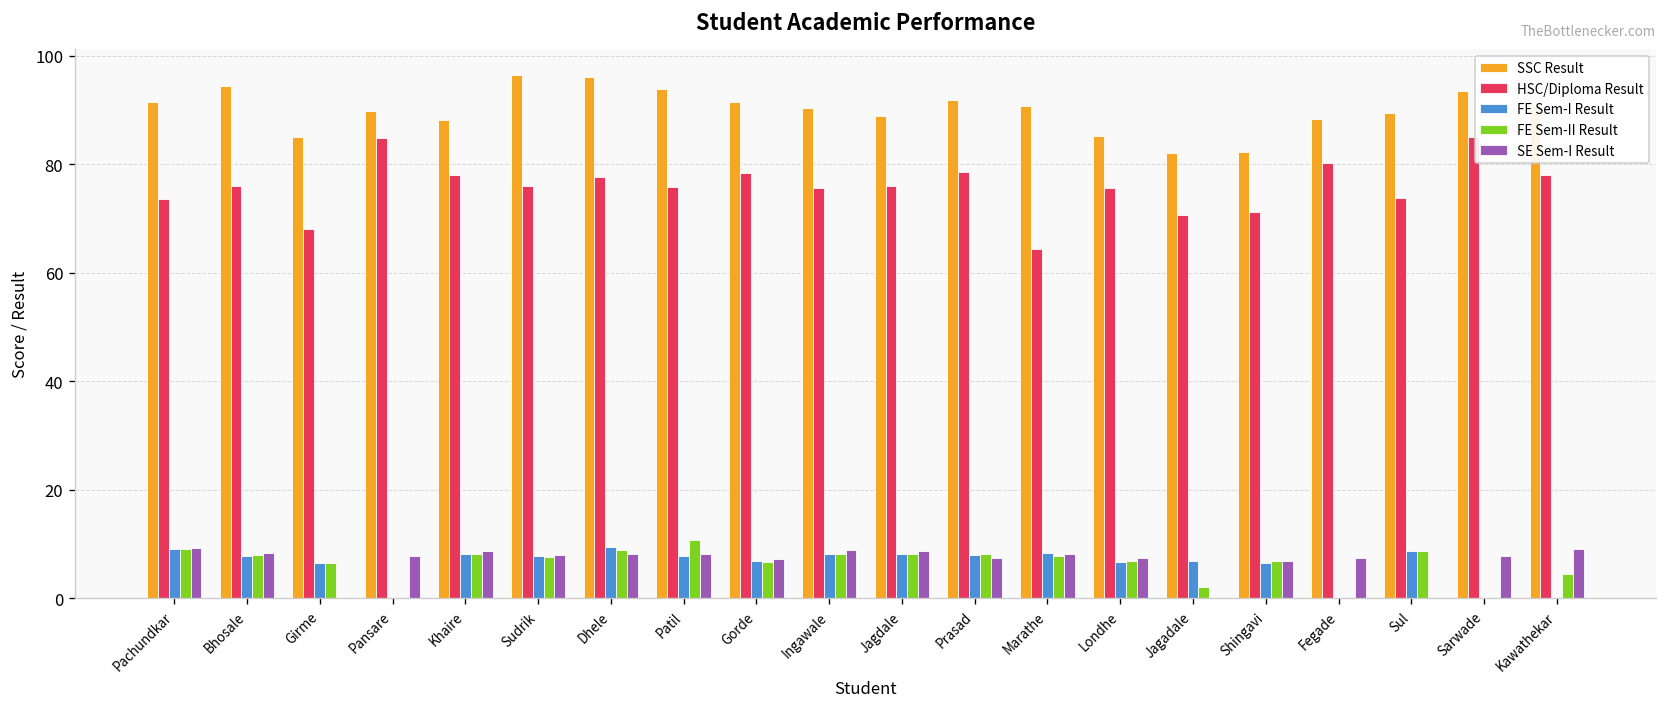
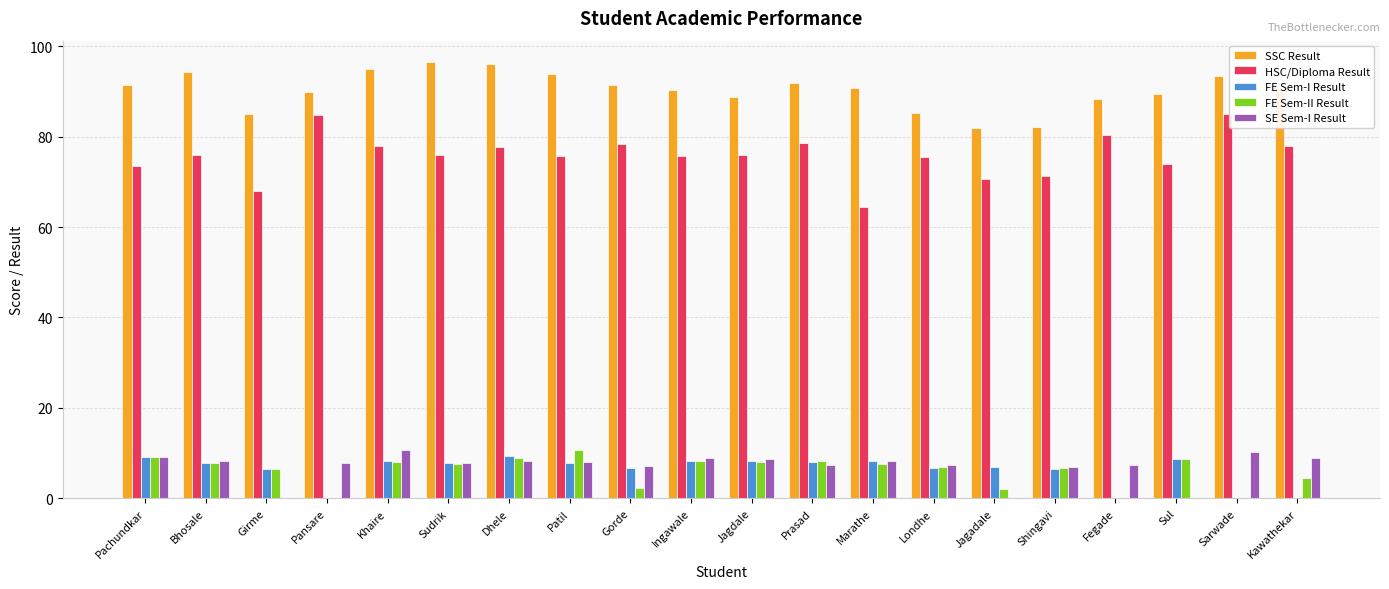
SSC Result, Khaire: 88 -> 95
SE Sem-I Result, Khaire: 9 -> 11
FE Sem-II Result, Gorde: 7 -> 2
SE Sem-I Result, Sarwade: 8 -> 10
